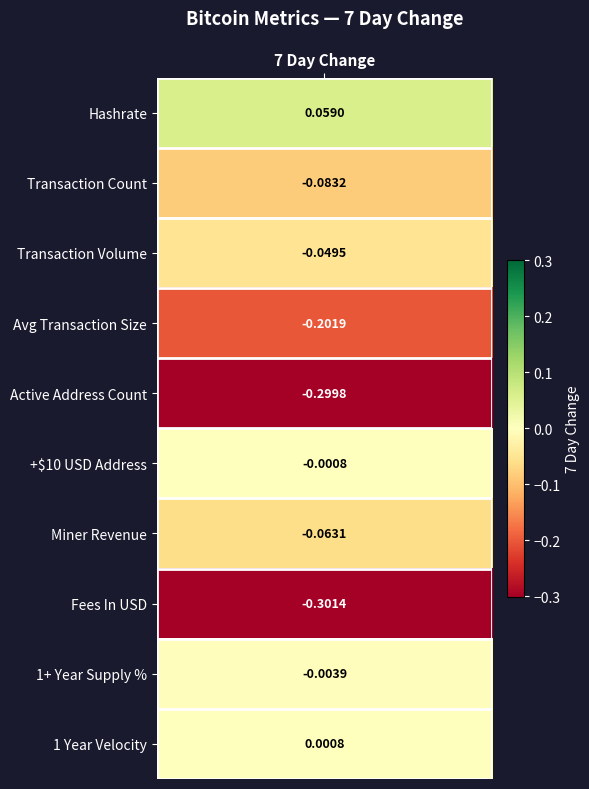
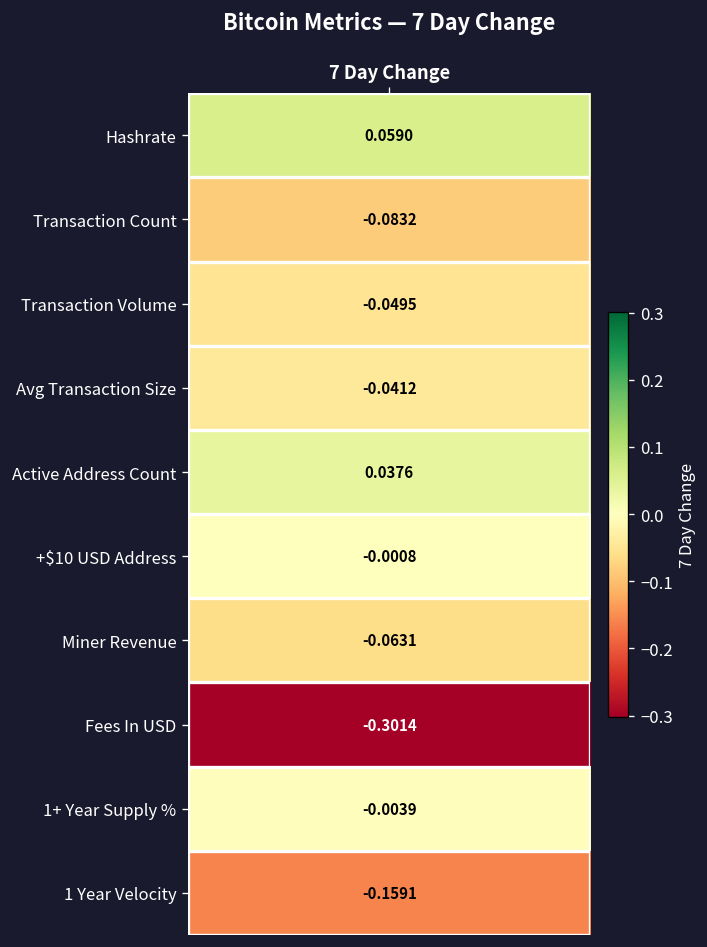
Avg Transaction Size, 7 Day Change: -0.2019 -> -0.0412
Active Address Count, 7 Day Change: -0.2998 -> 0.0376
1 Year Velocity, 7 Day Change: 0.0008 -> -0.1591
